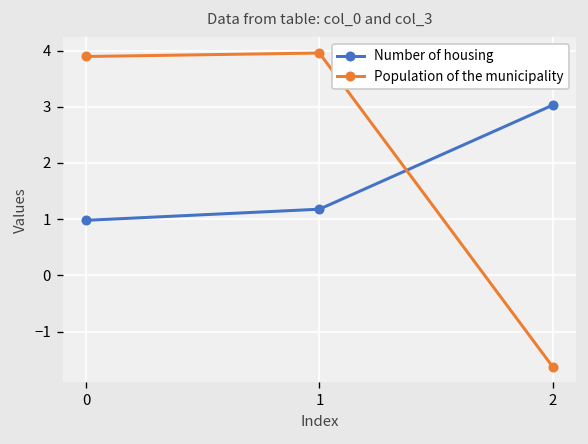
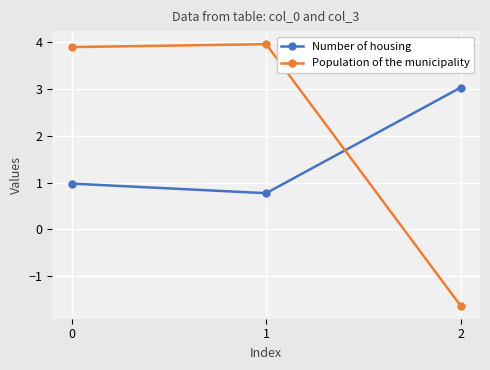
Number of housing, 1: 1.2 -> 0.8
